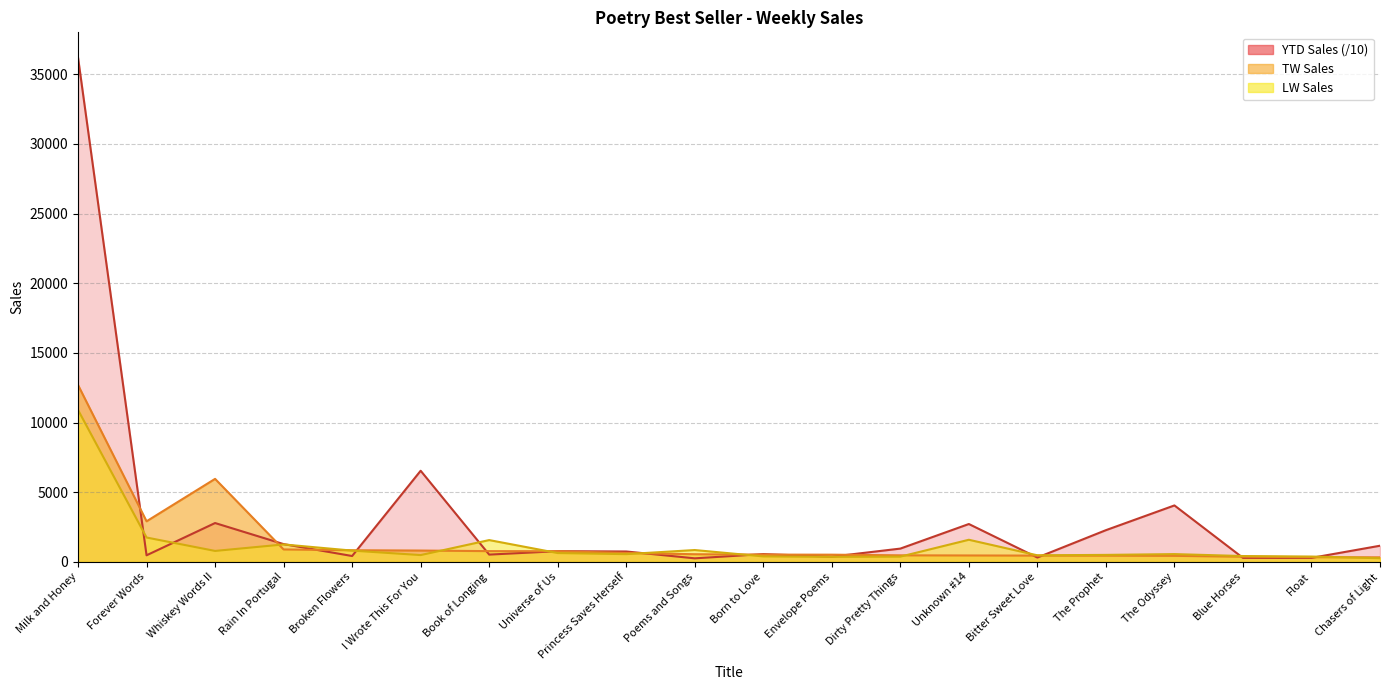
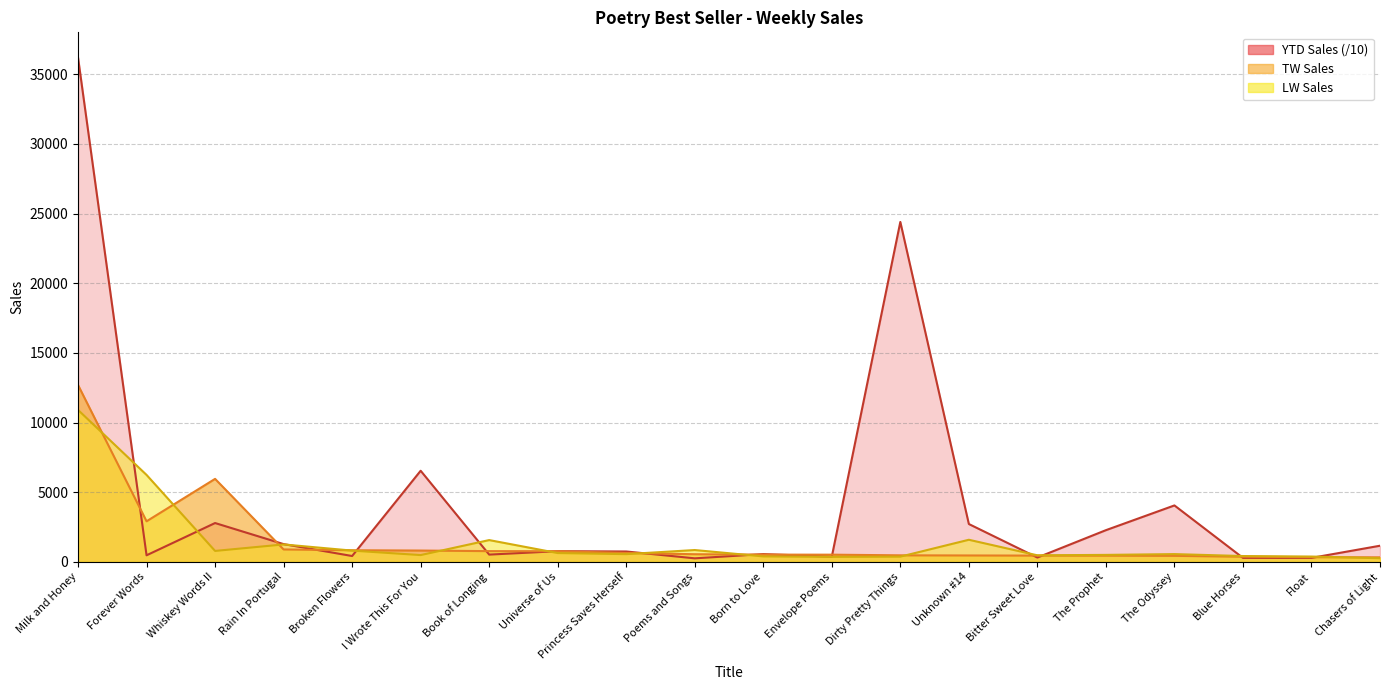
LW Sales, Forever Words: 1700 -> 6200
YTD Sales (/10), Dirty Pretty Things: 900 -> 24400
